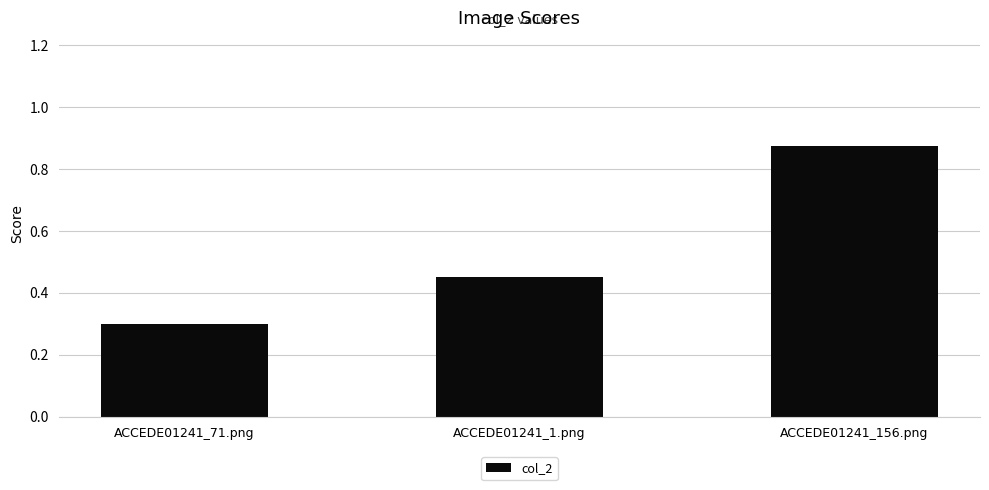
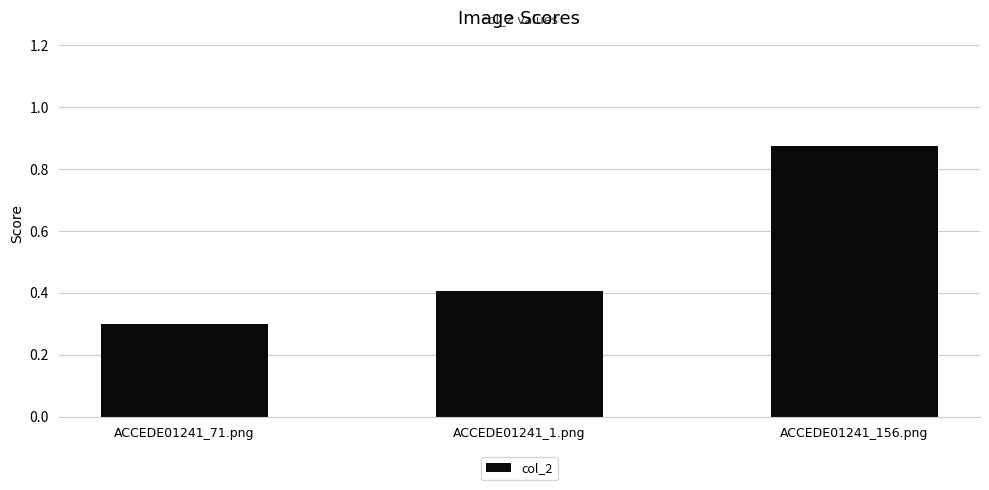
ACCEDE01241_1.png: 0.45 -> 0.40
